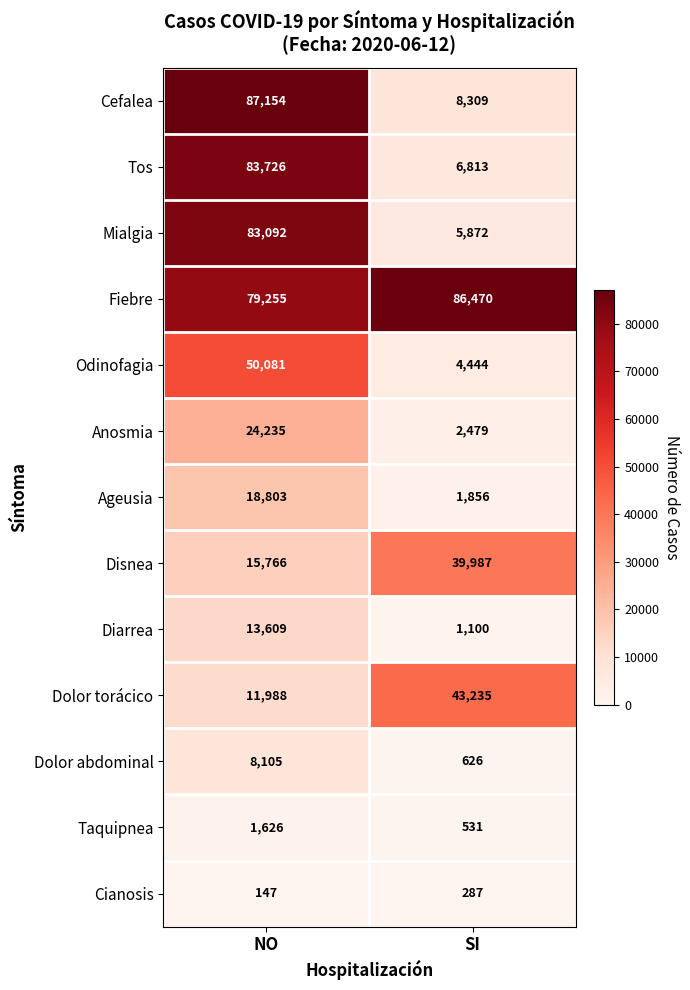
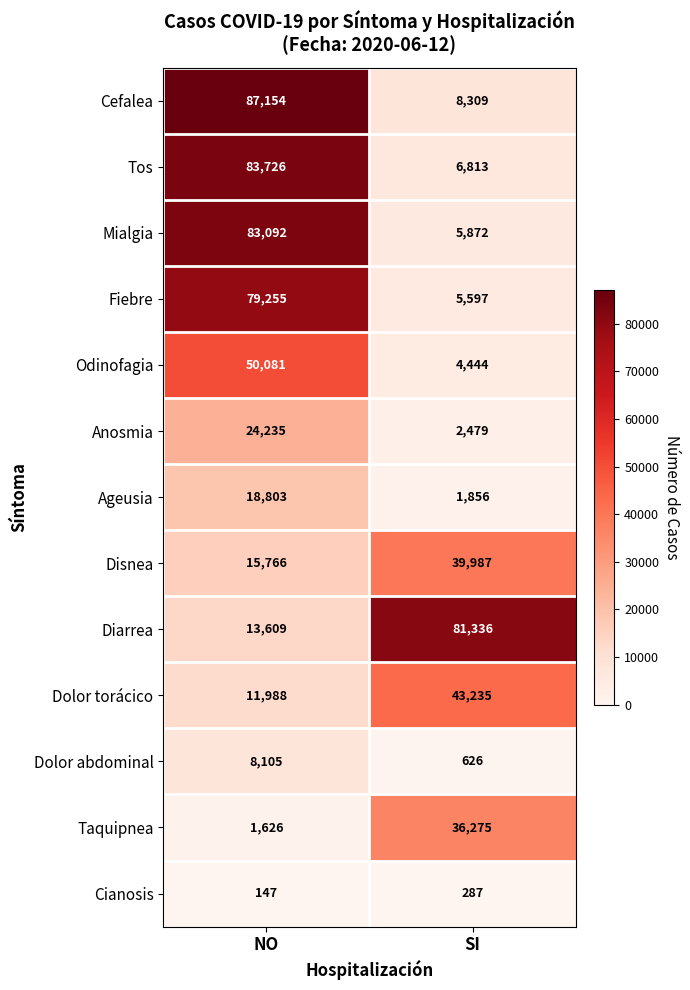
Fiebre, SI: 86,470 -> 5,597
Diarrea, SI: 1,100 -> 81,336
Taquipnea, SI: 531 -> 36,275
